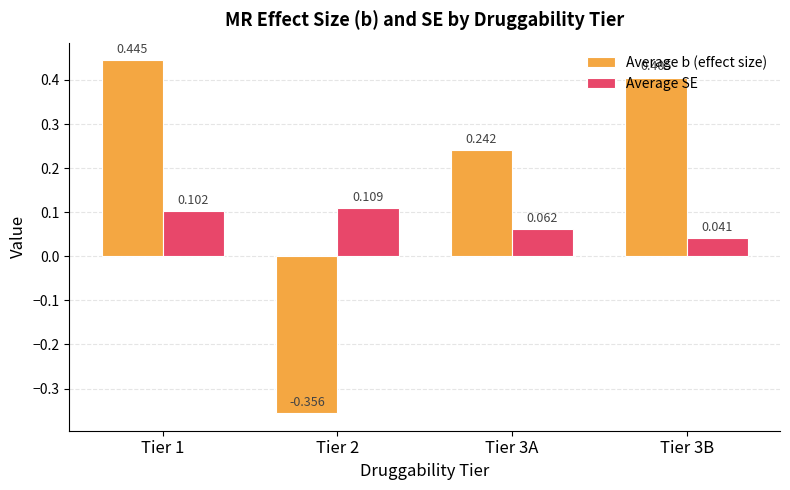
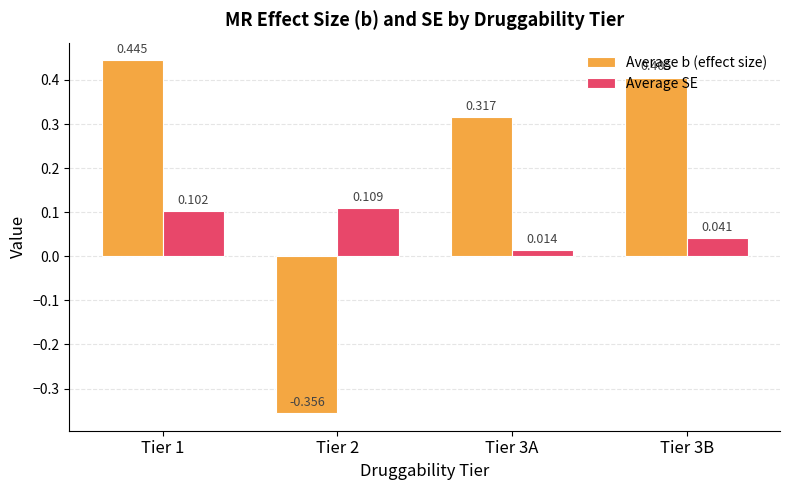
Average b (effect size), Tier 3A: 0.242 -> 0.317
Average SE, Tier 3A: 0.062 -> 0.014
